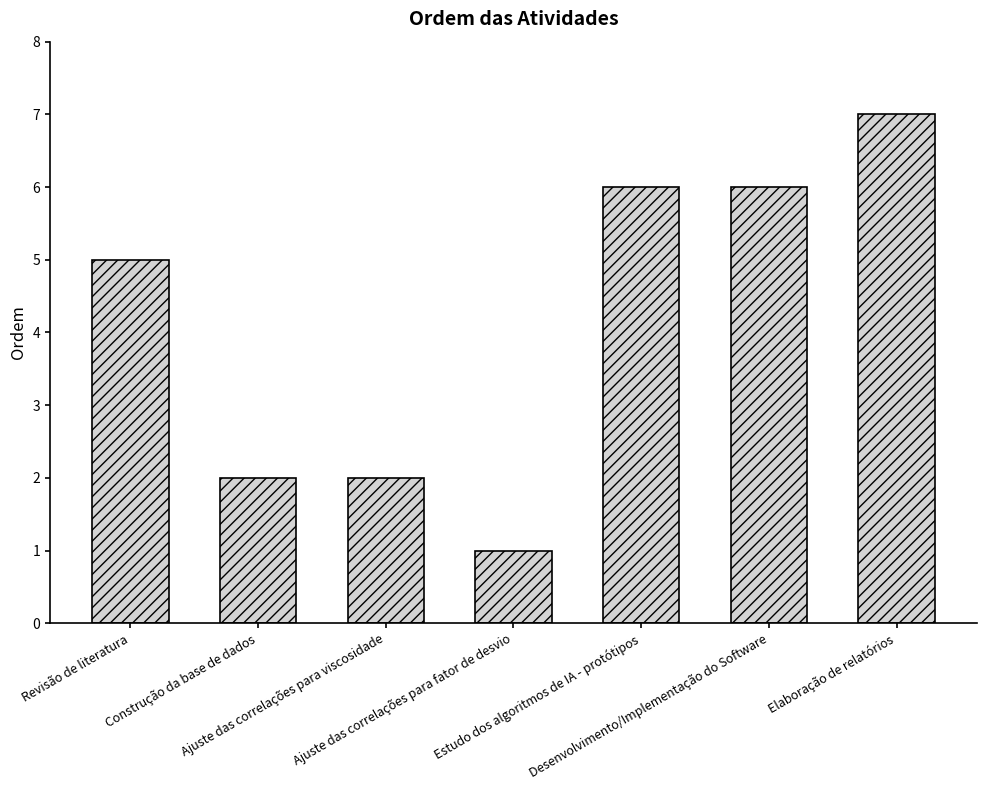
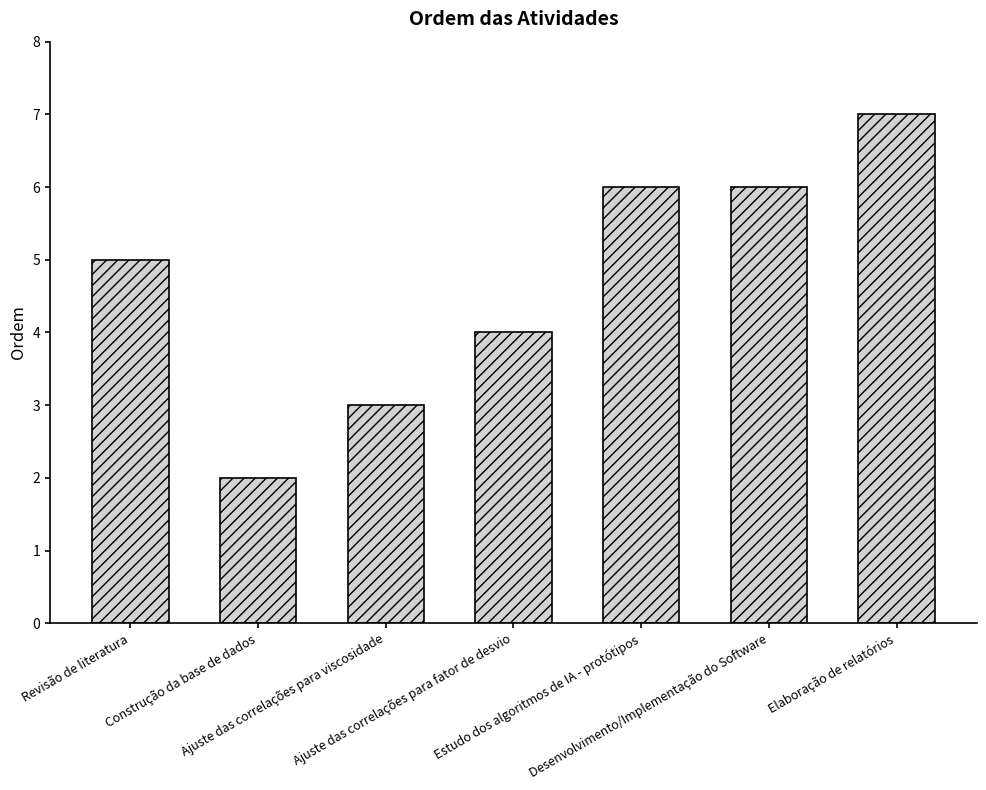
Ajuste das correlações para viscosidade: 2 -> 3
Ajuste das correlações para fator de desvio: 1 -> 4
